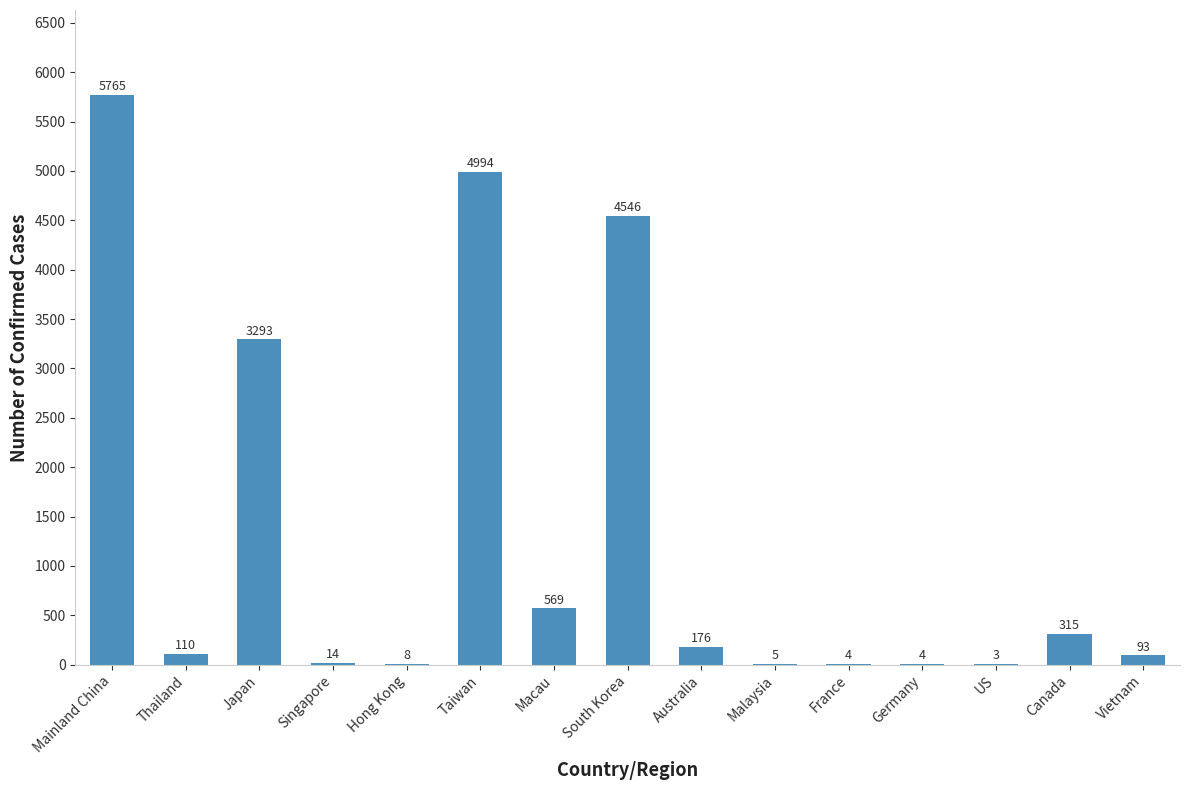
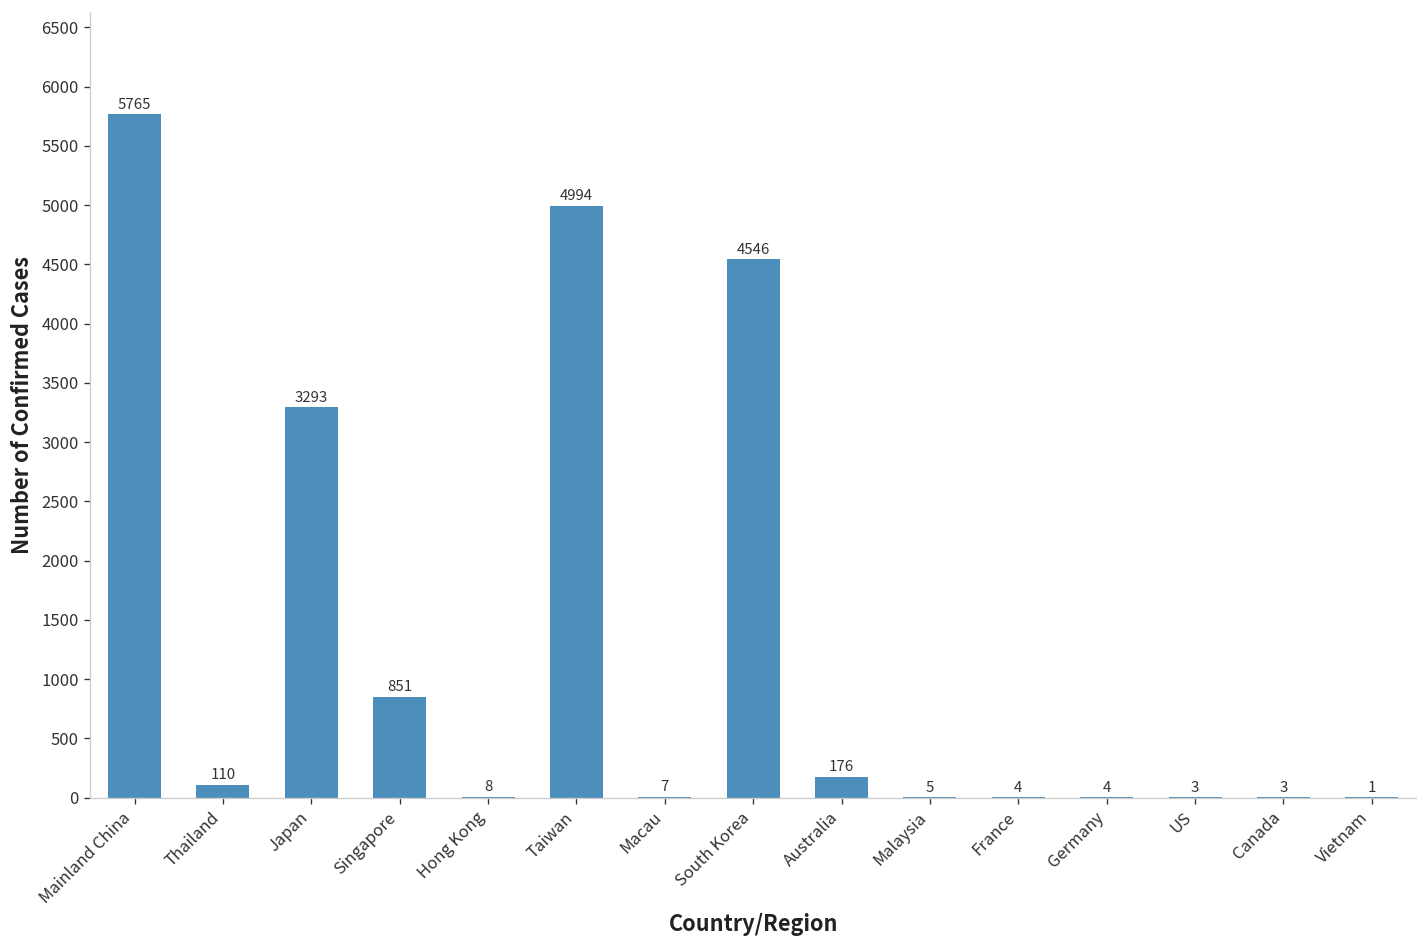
Singapore: 14 -> 851
Macau: 569 -> 7
Canada: 315 -> 3
Vietnam: 93 -> 1
